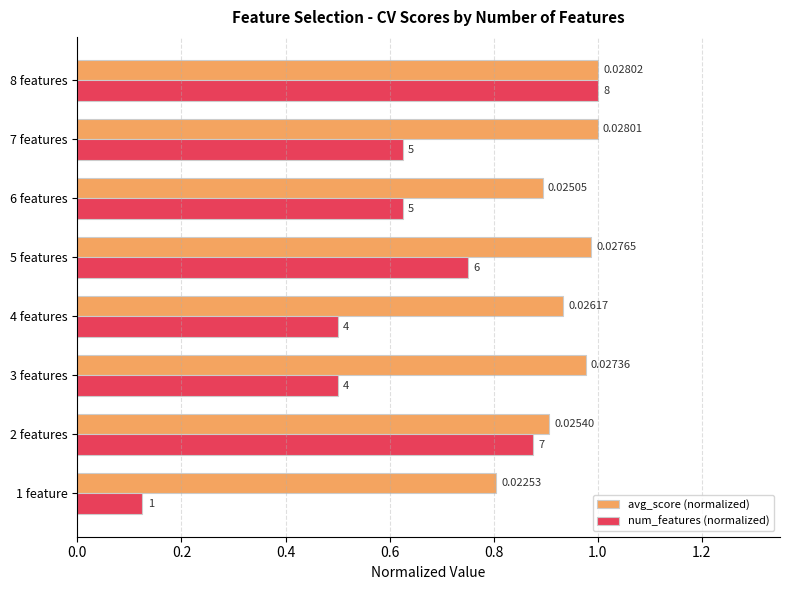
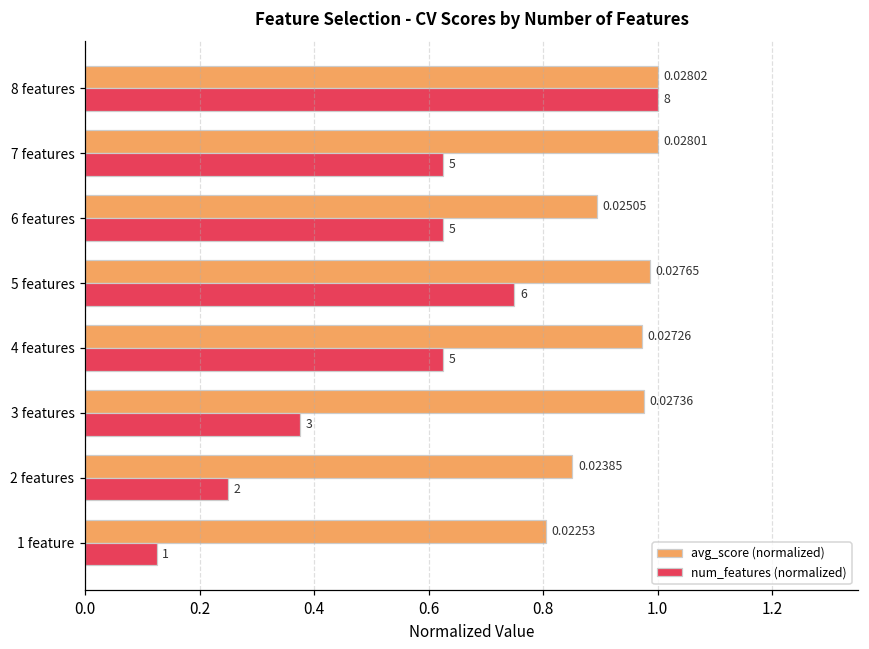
avg_score (normalized), 4 features: 0.02617 -> 0.02726
num_features (normalized), 4 features: 4 -> 5
num_features (normalized), 3 features: 4 -> 3
avg_score (normalized), 2 features: 0.02540 -> 0.02385
num_features (normalized), 2 features: 7 -> 2
